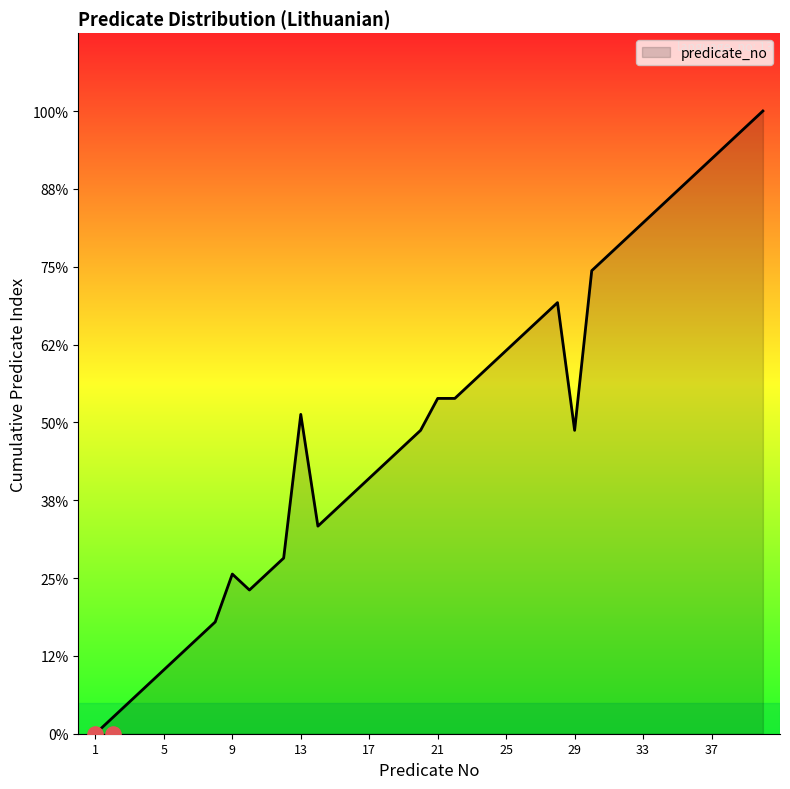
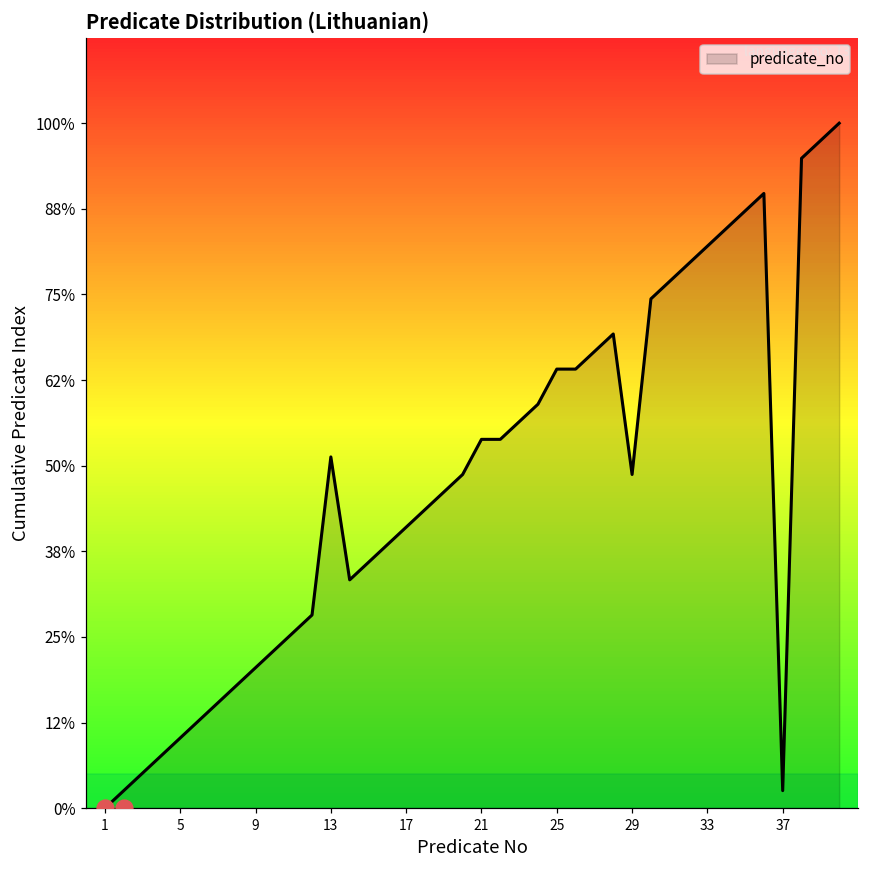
predicate_no, 9: 26% -> 21%
predicate_no, 25: 62% -> 64%
predicate_no, 37: 92% -> 3%
